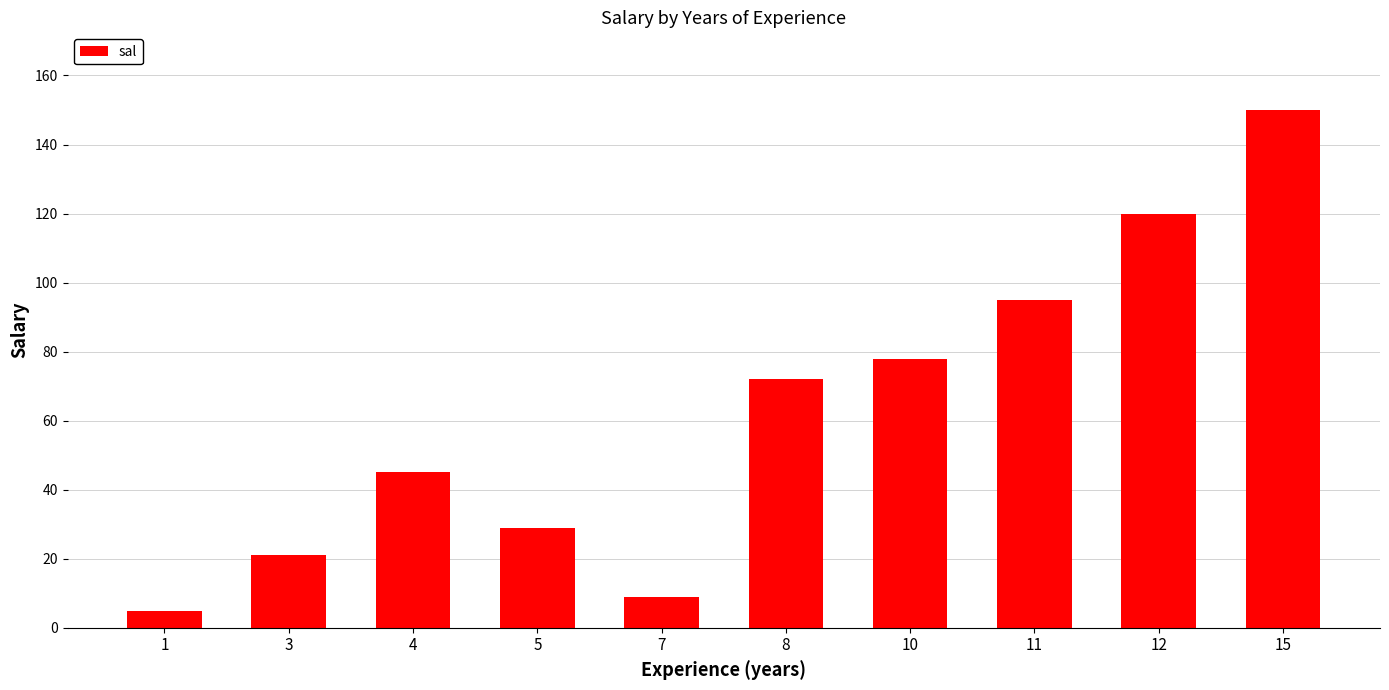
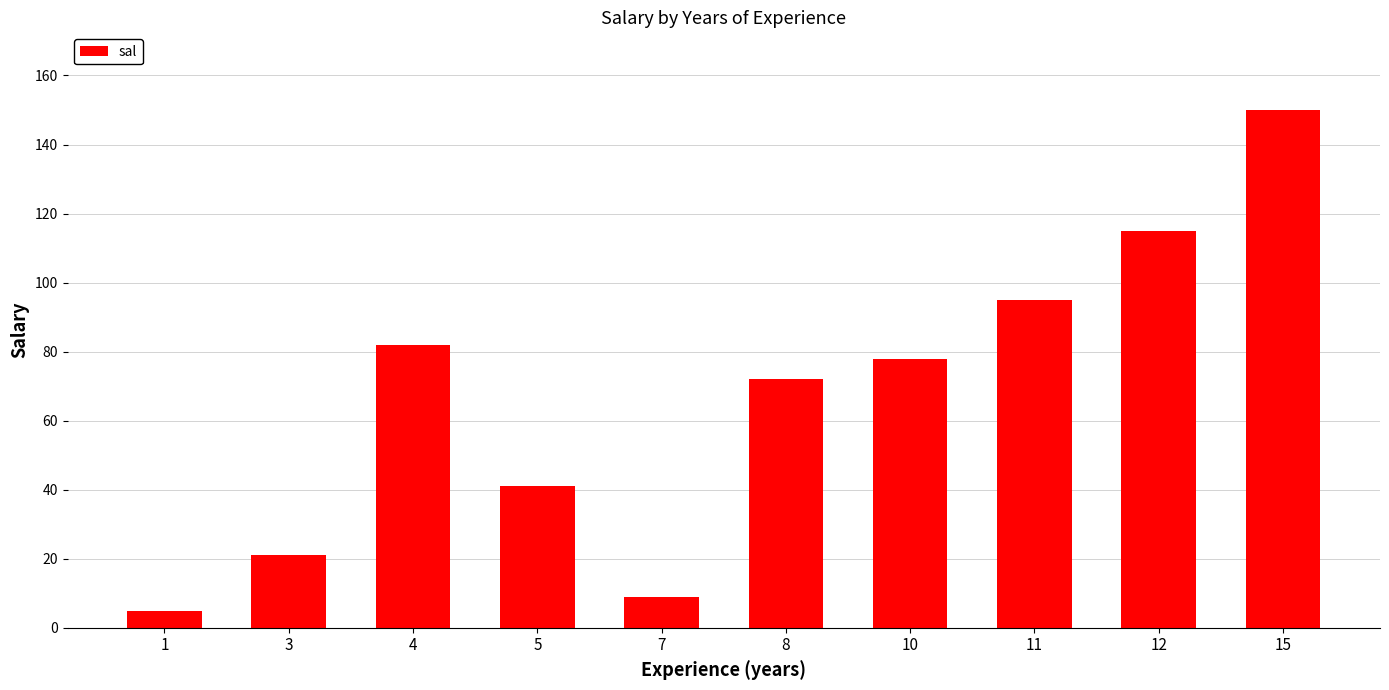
4: 45 -> 82
5: 29 -> 41
12: 120 -> 115
